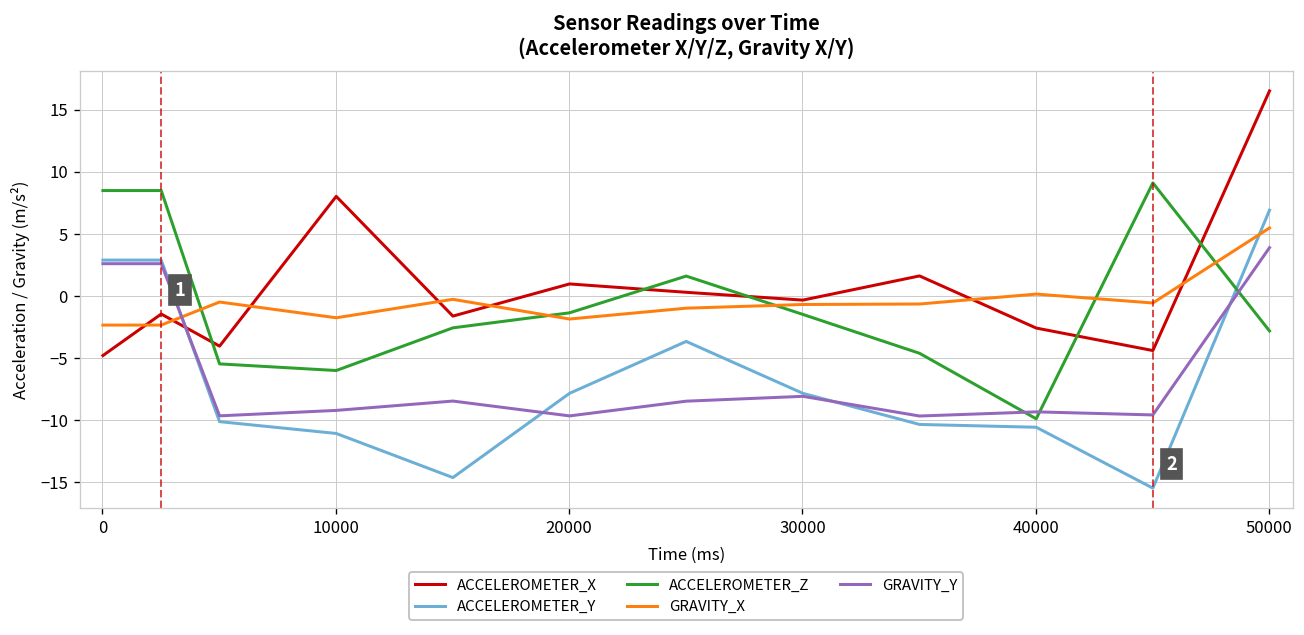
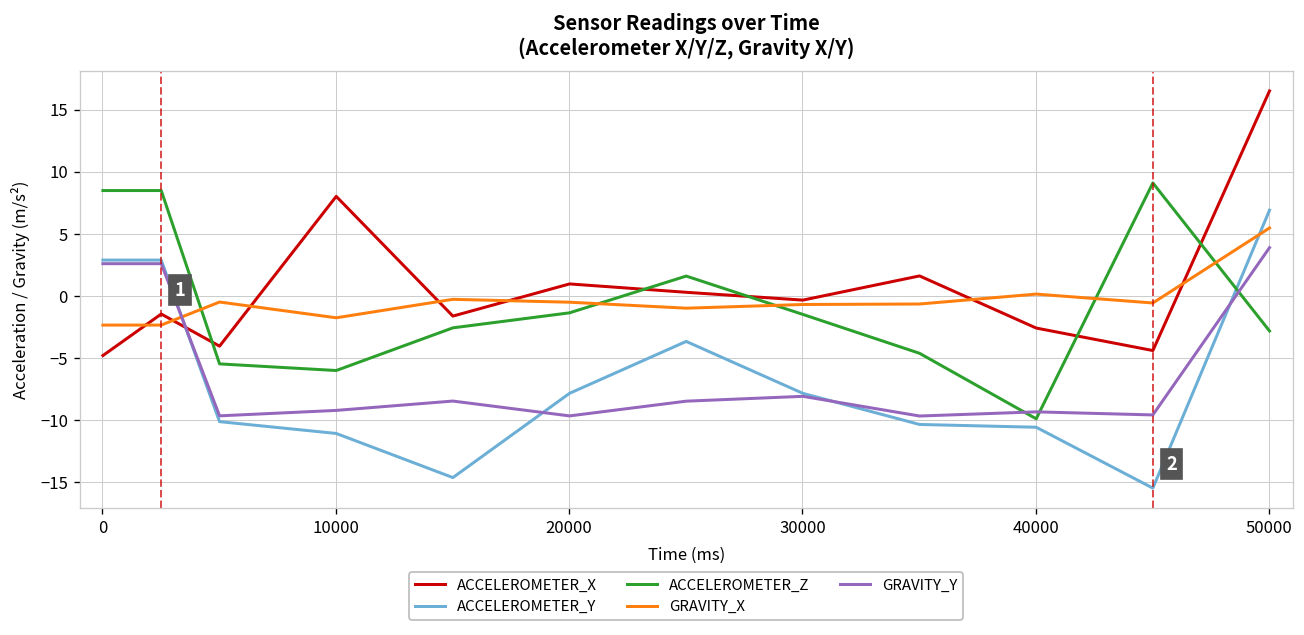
GRAVITY_X, 20000: -1.9 -> -0.5
